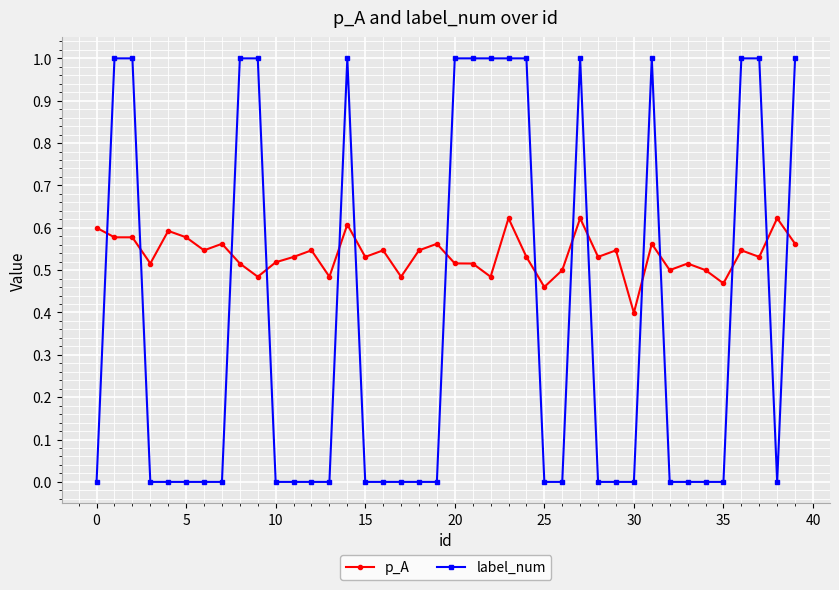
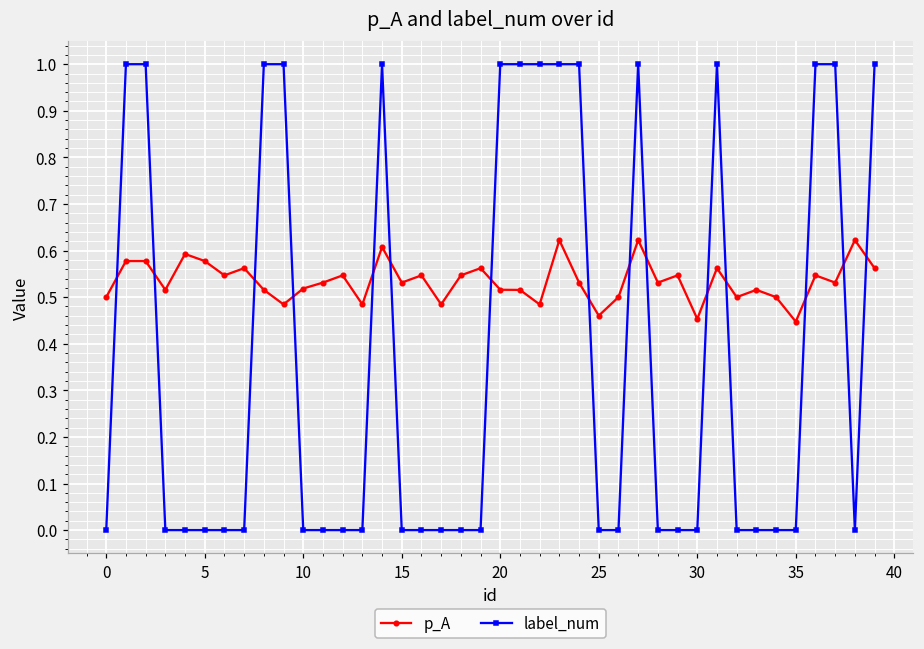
p_A, 0: 0.6 -> 0.5
p_A, 30: 0.40 -> 0.45
p_A, 35: 0.47 -> 0.45
